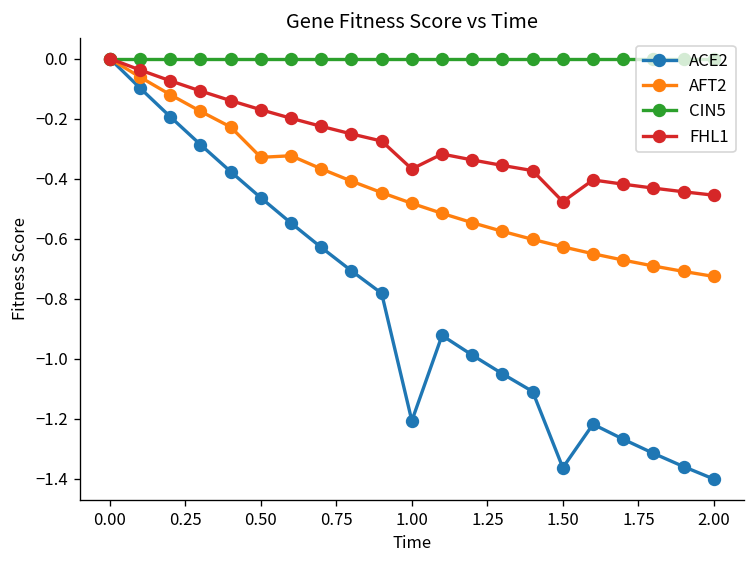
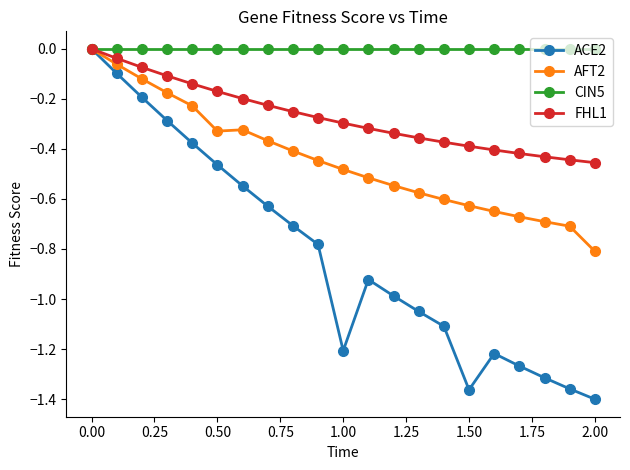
FHL1, 1.00: -0.37 -> -0.30
FHL1, 1.50: -0.48 -> -0.39
AFT2, 2.00: -0.73 -> -0.81
